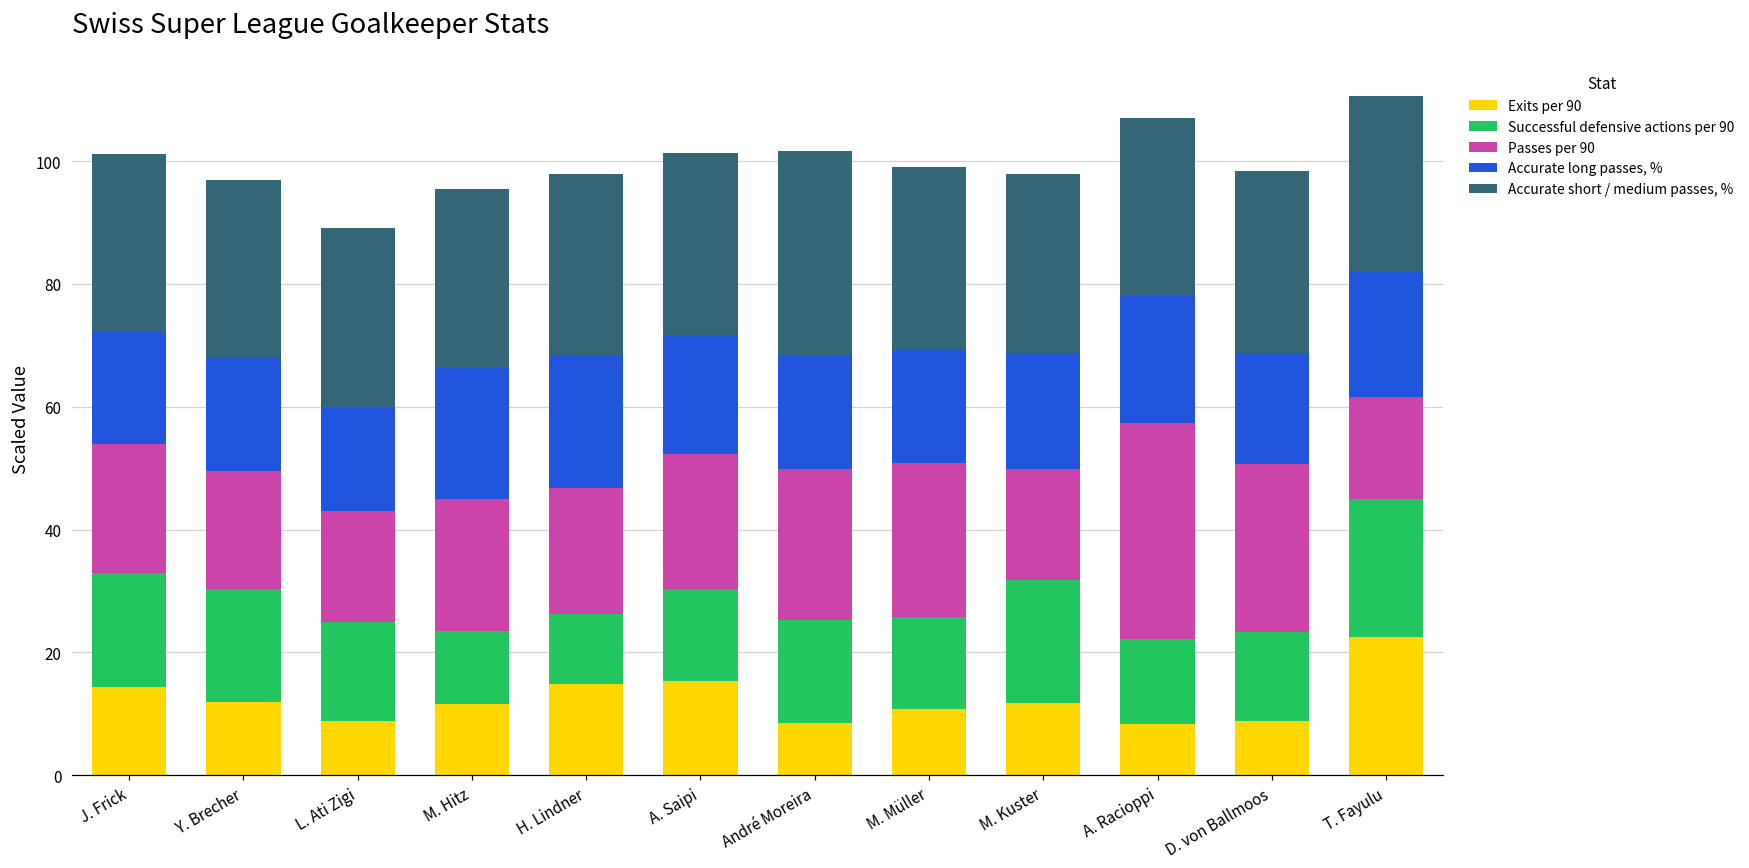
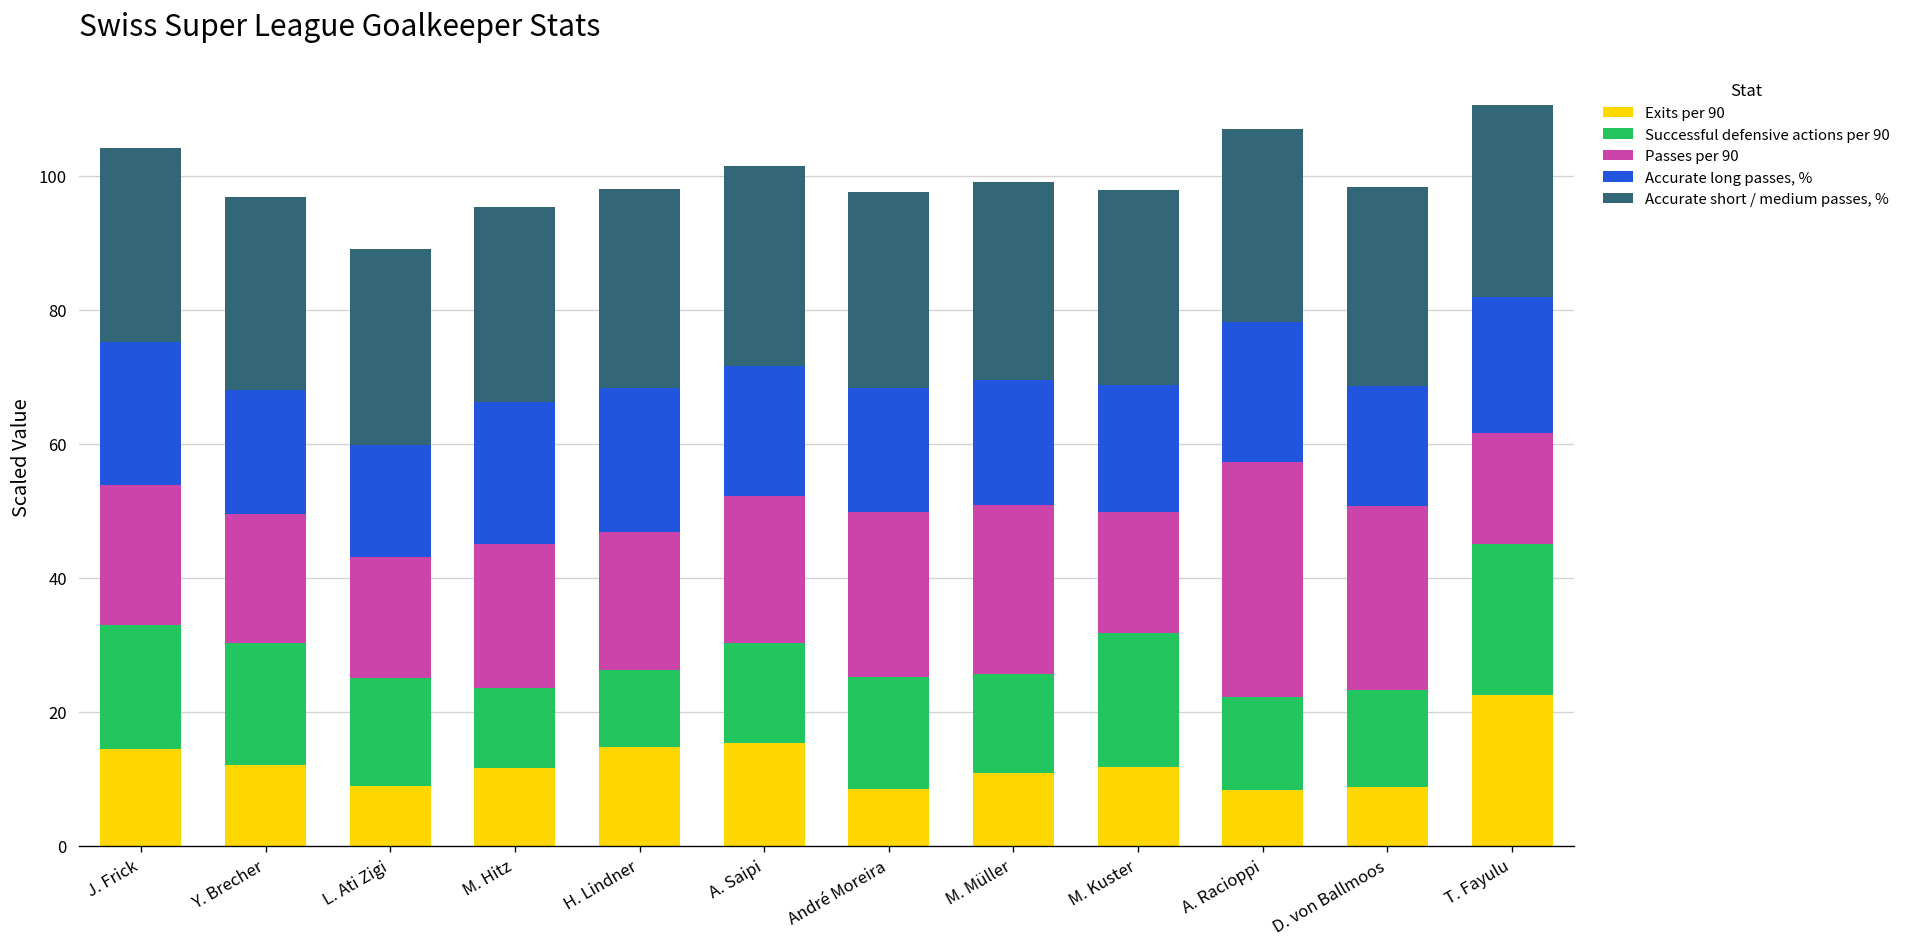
Accurate long passes, %, J. Frick: 18 -> 21
Accurate short / medium passes, %, André Moreira: 33 -> 29
